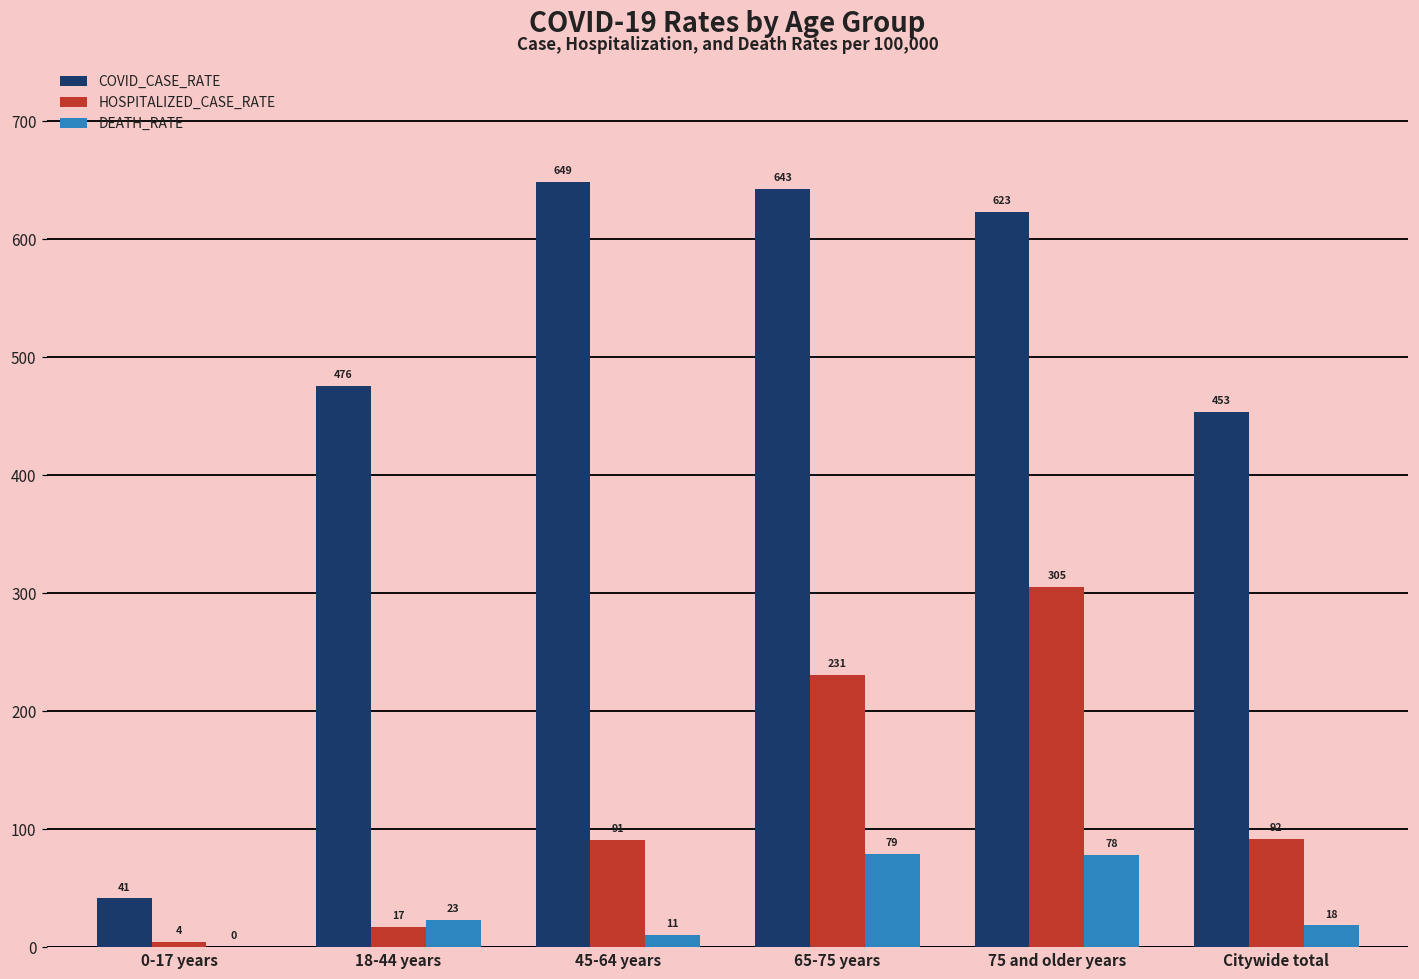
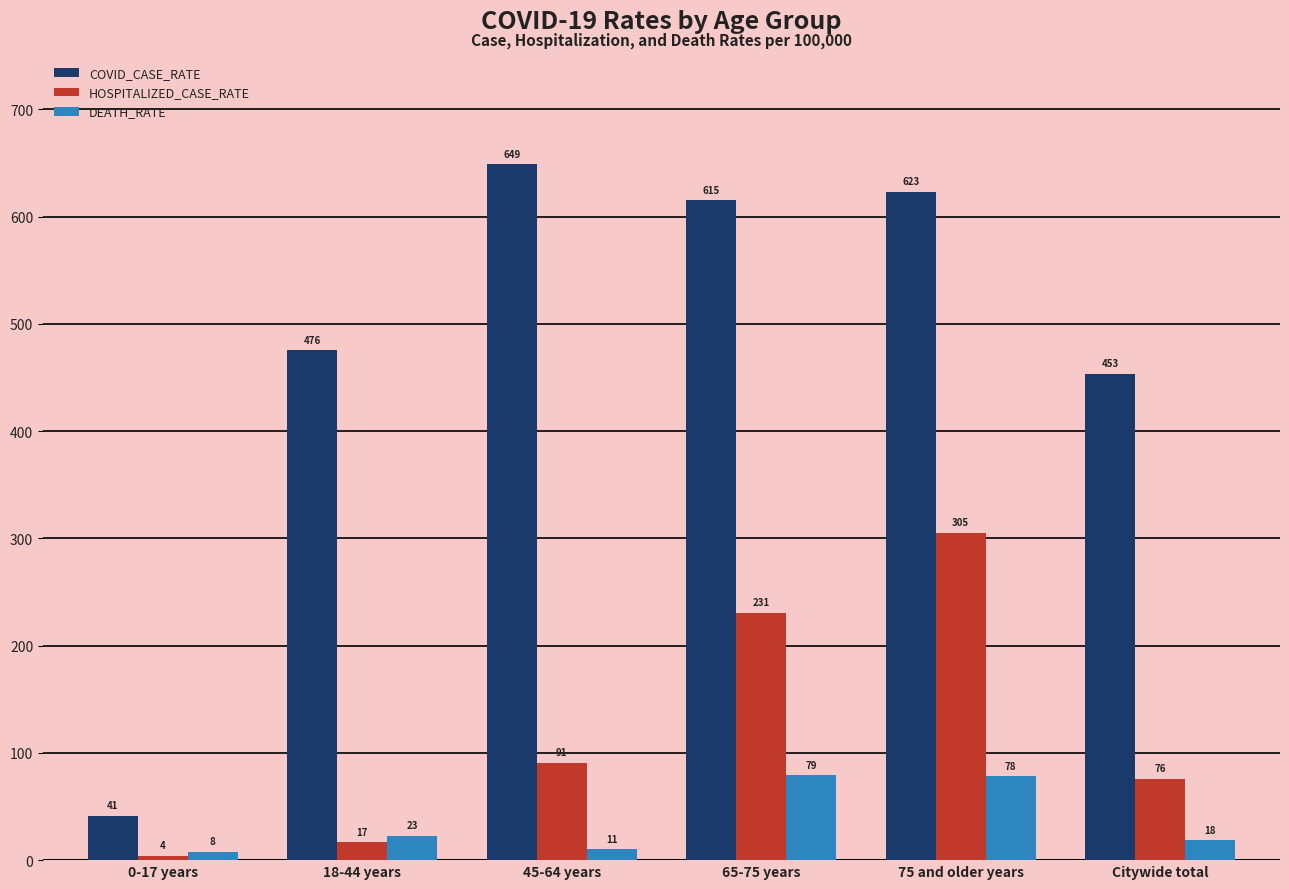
DEATH_RATE, 0-17 years: 0 -> 8
COVID_CASE_RATE, 65-75 years: 643 -> 615
HOSPITALIZED_CASE_RATE, Citywide total: 92 -> 76
